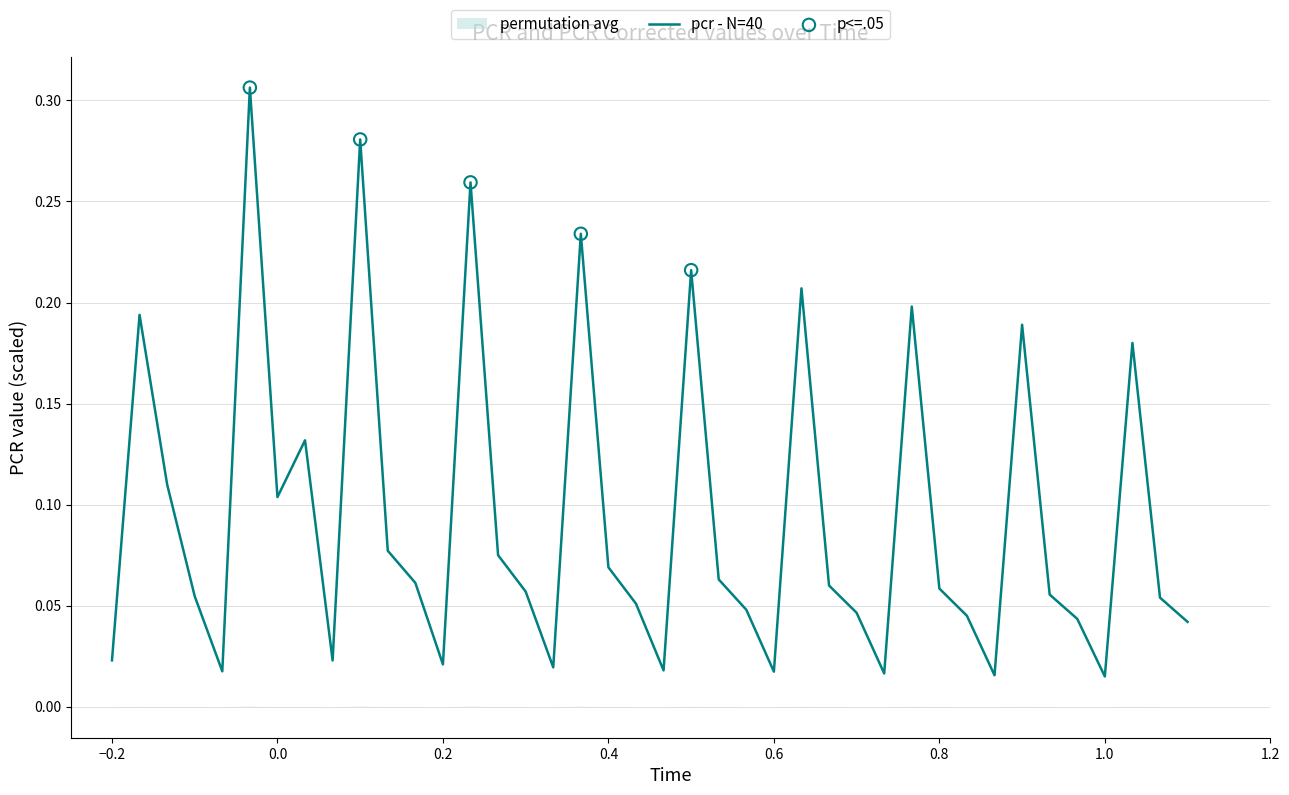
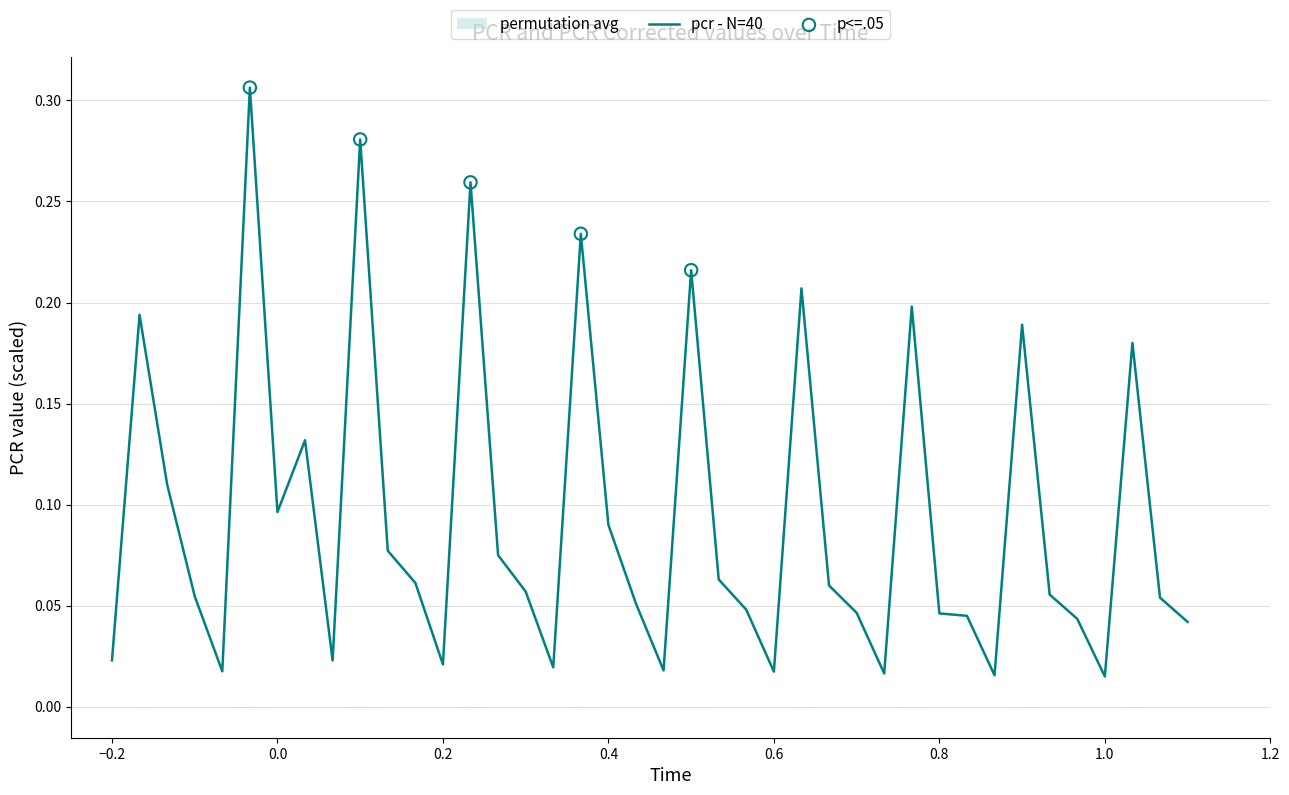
pcr - N=40, 0.0: 0.104 -> 0.096
pcr - N=40, 0.4: 0.069 -> 0.090
pcr - N=40, 0.8: 0.058 -> 0.046
